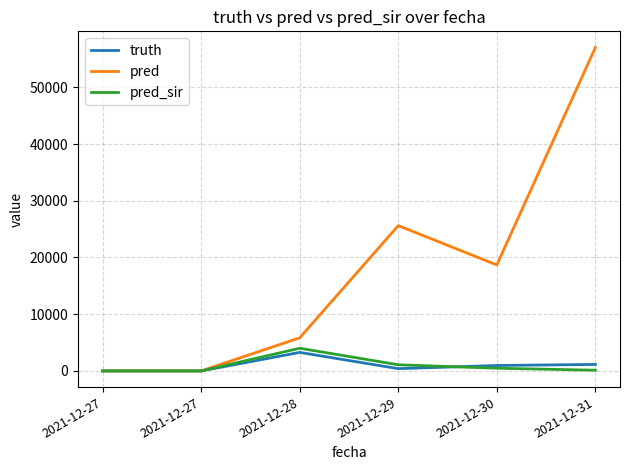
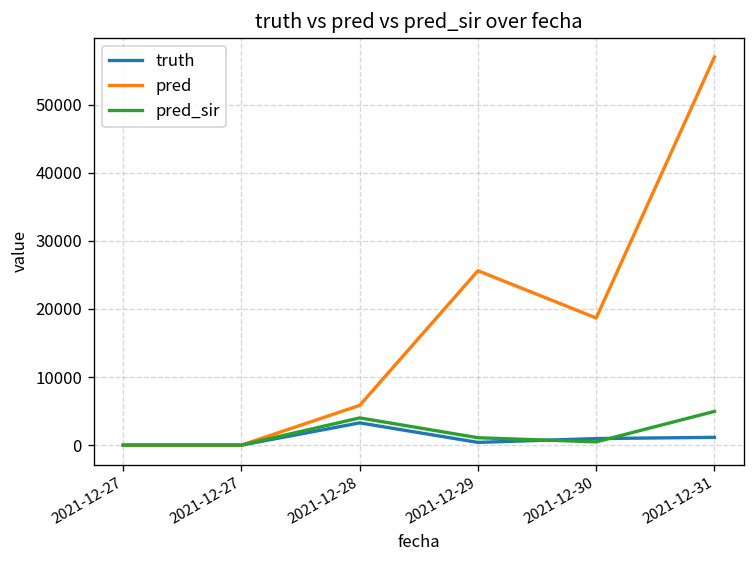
pred_sir, 2021-12-31: 0 -> 5000
